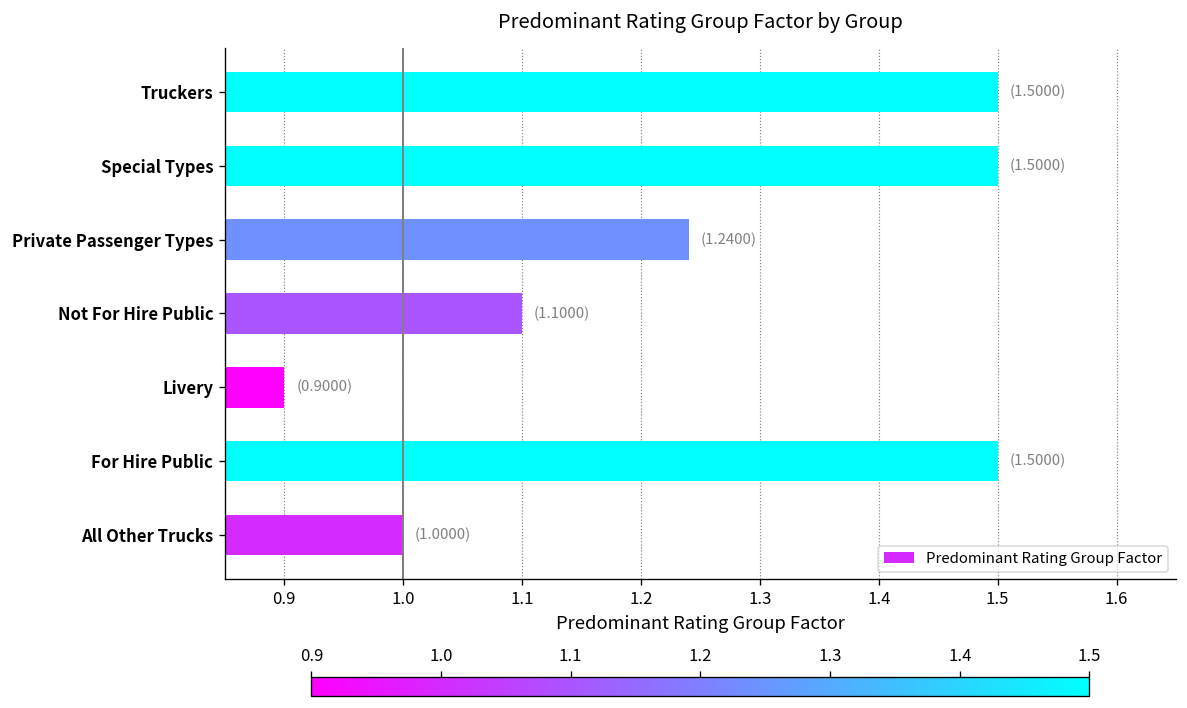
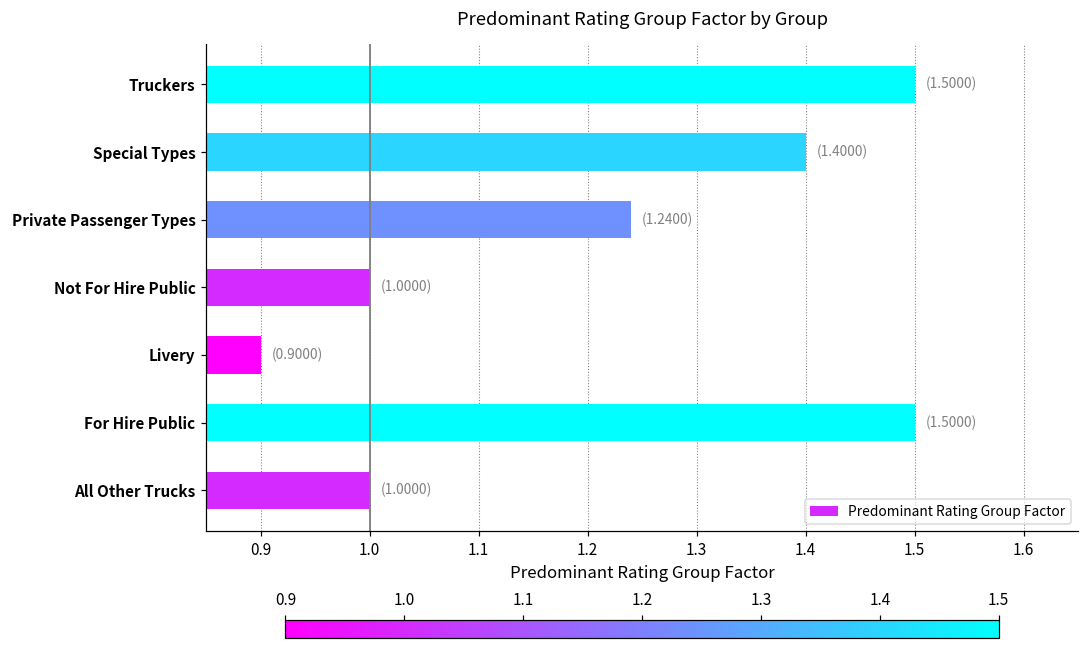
Special Types: (1.5000) -> (1.4000)
Not For Hire Public: (1.1000) -> (1.0000)
